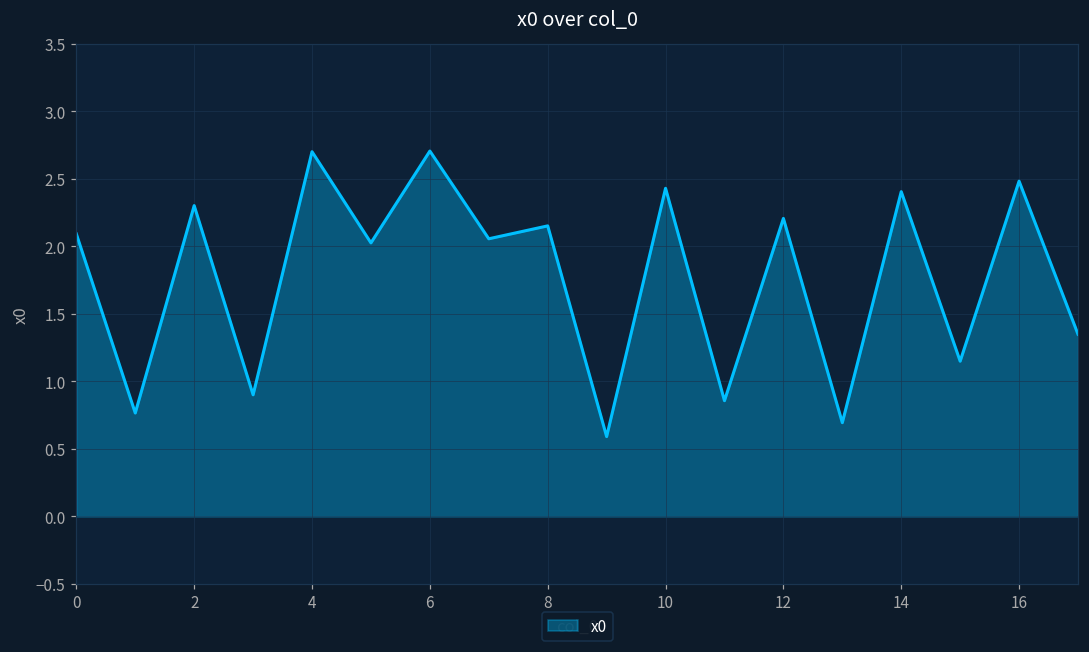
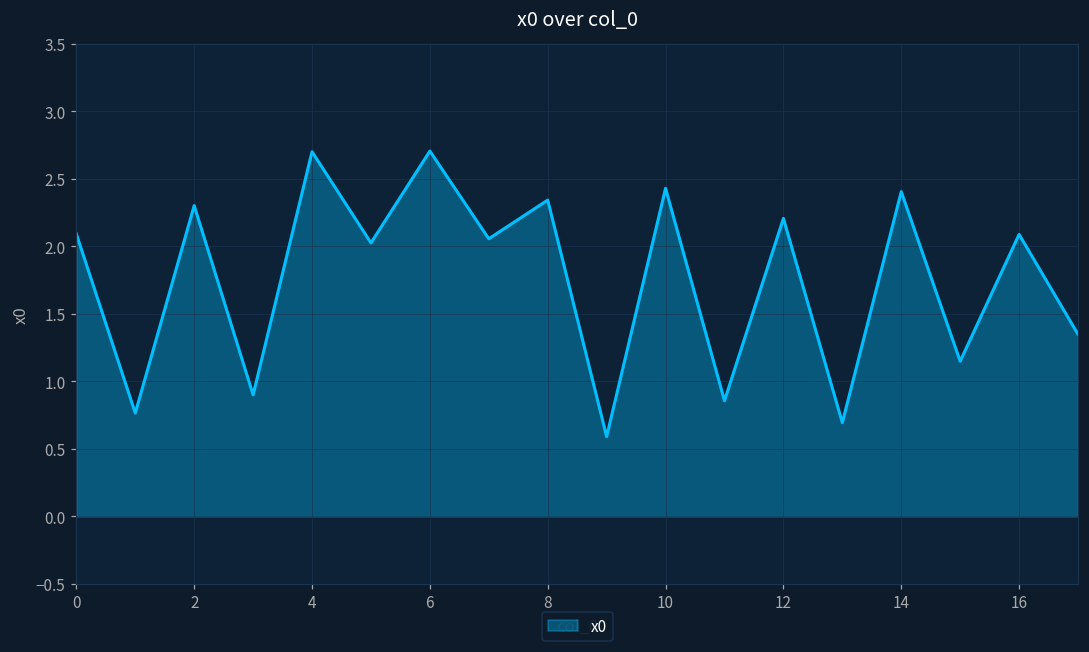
8: 2.15 -> 2.34
16: 2.48 -> 2.09
